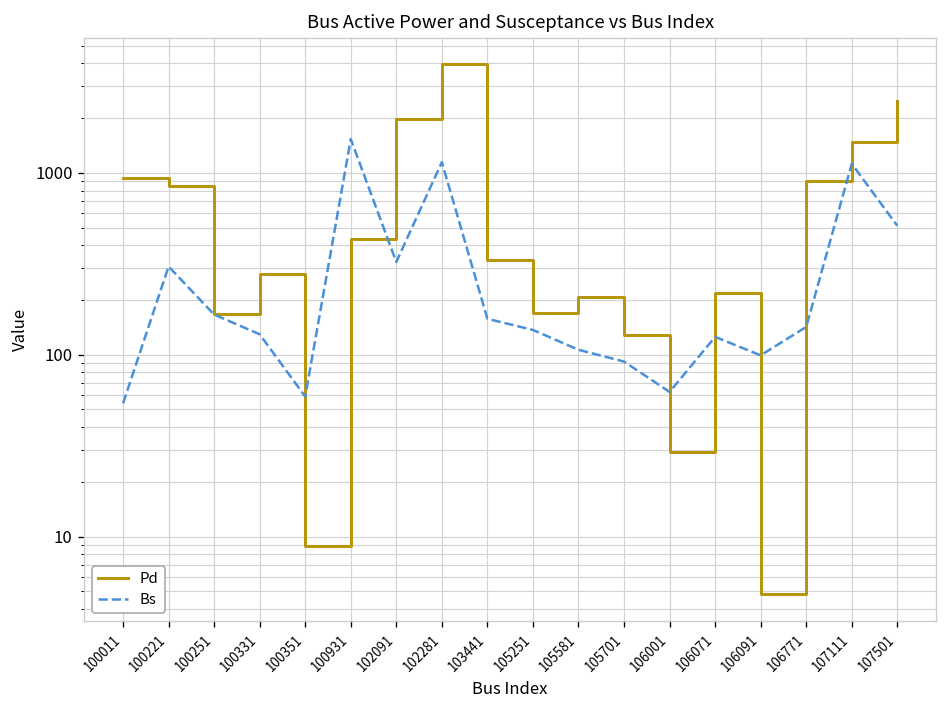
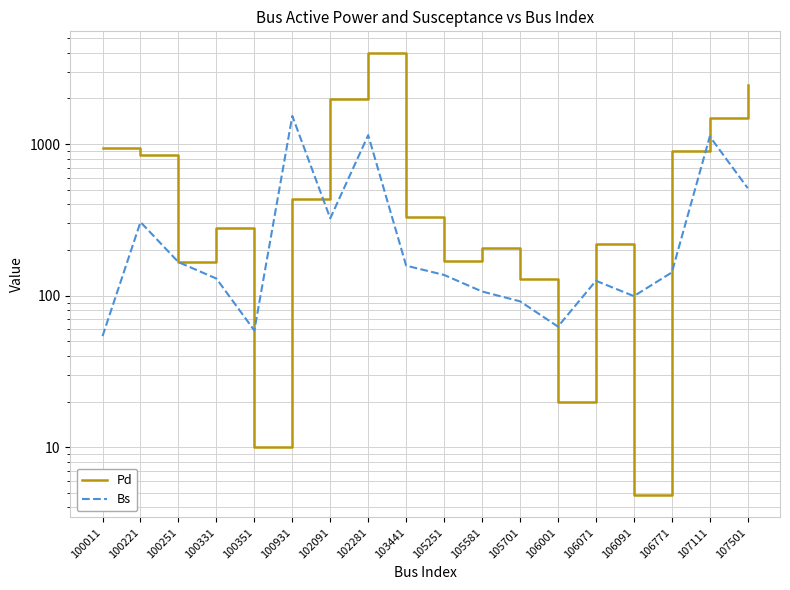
Pd, 100351: 9 -> 10
Pd, 106001: 29 -> 20
